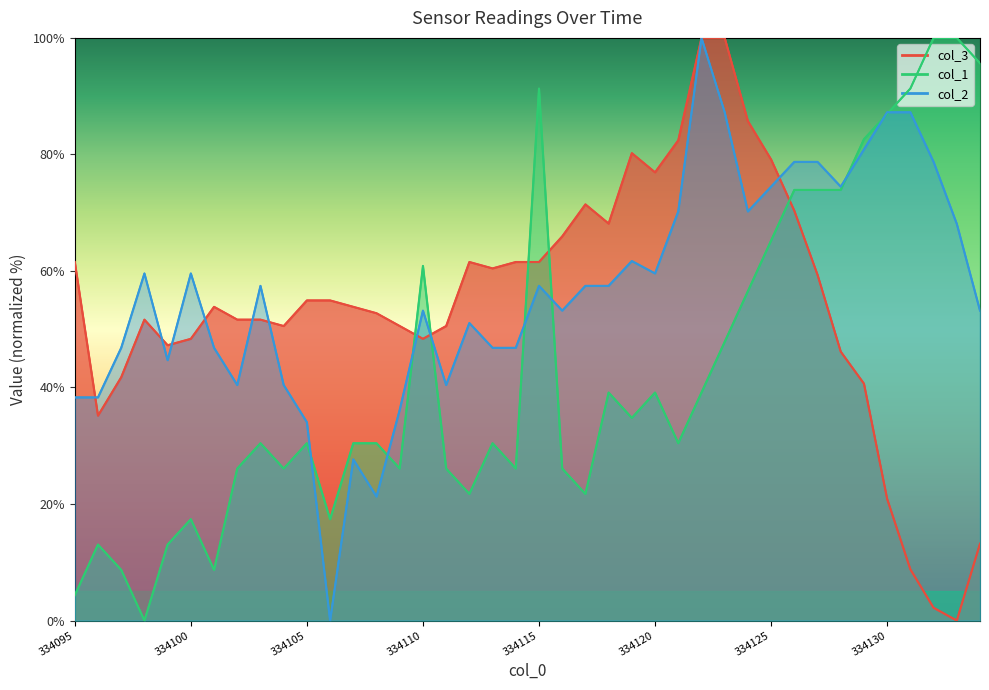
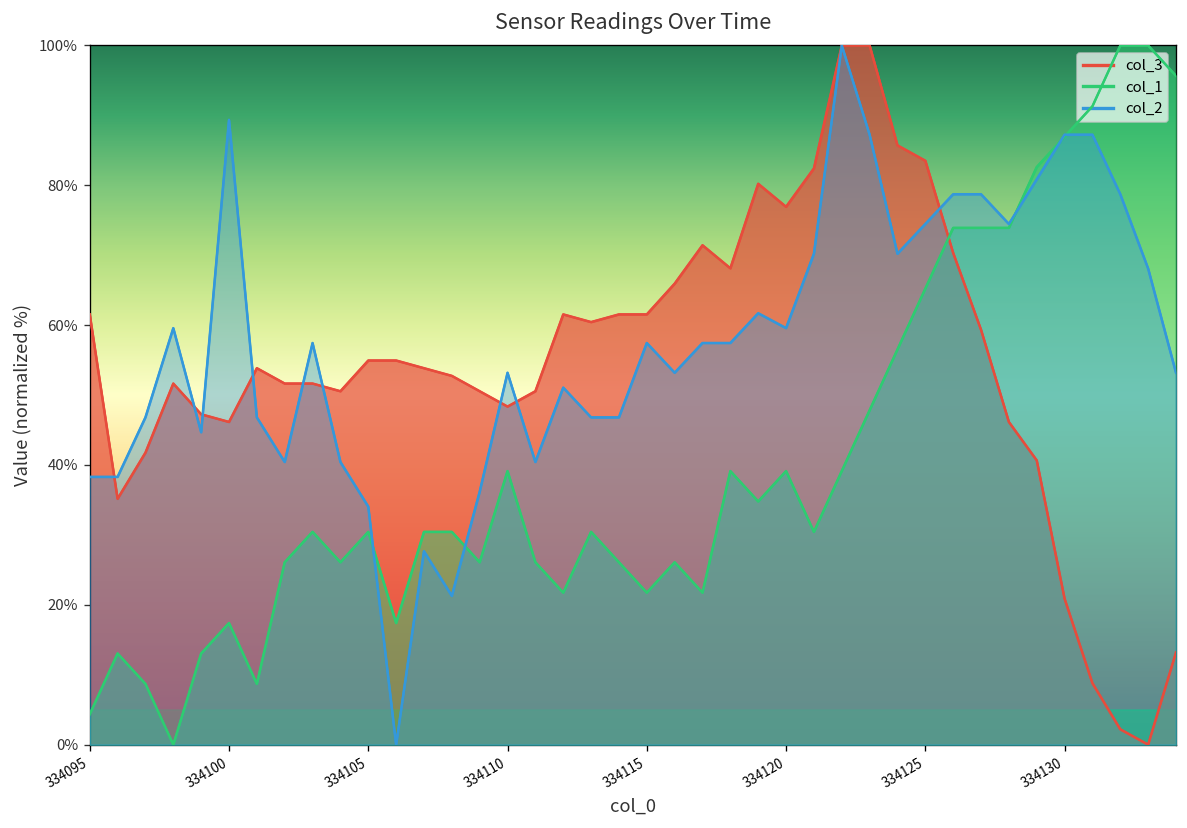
col_3, 334100: 48% -> 46%
col_2, 334100: 60% -> 89%
col_1, 334110: 61% -> 39%
col_1, 334115: 91% -> 22%
col_3, 334125: 79% -> 84%
